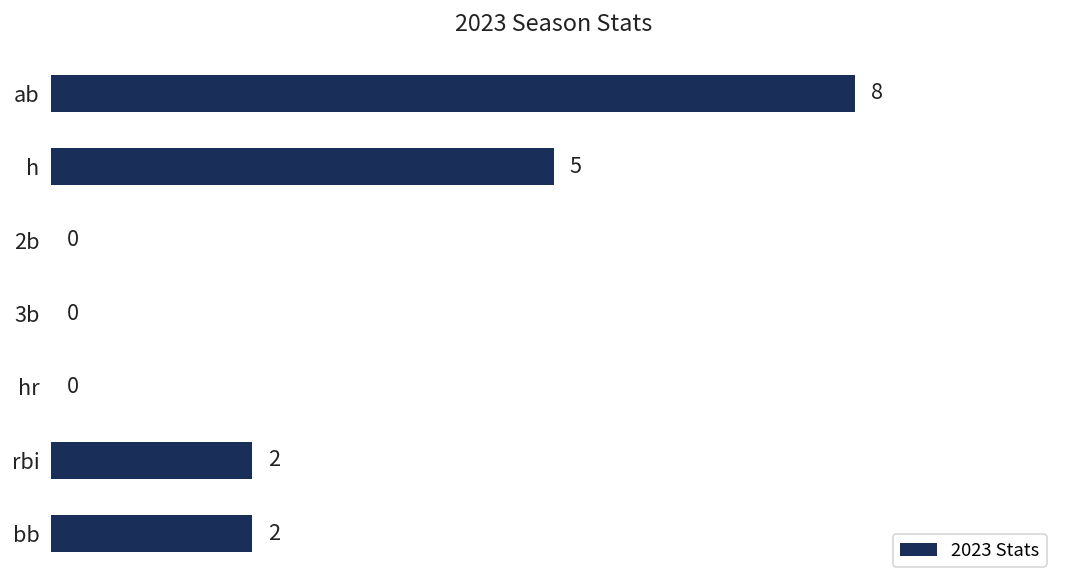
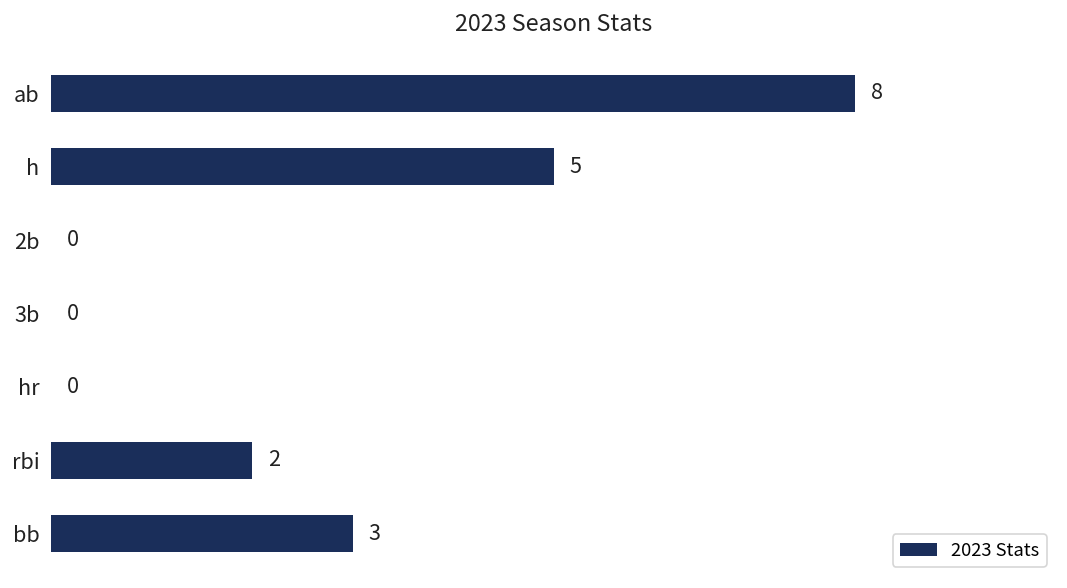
bb: 2 -> 3
